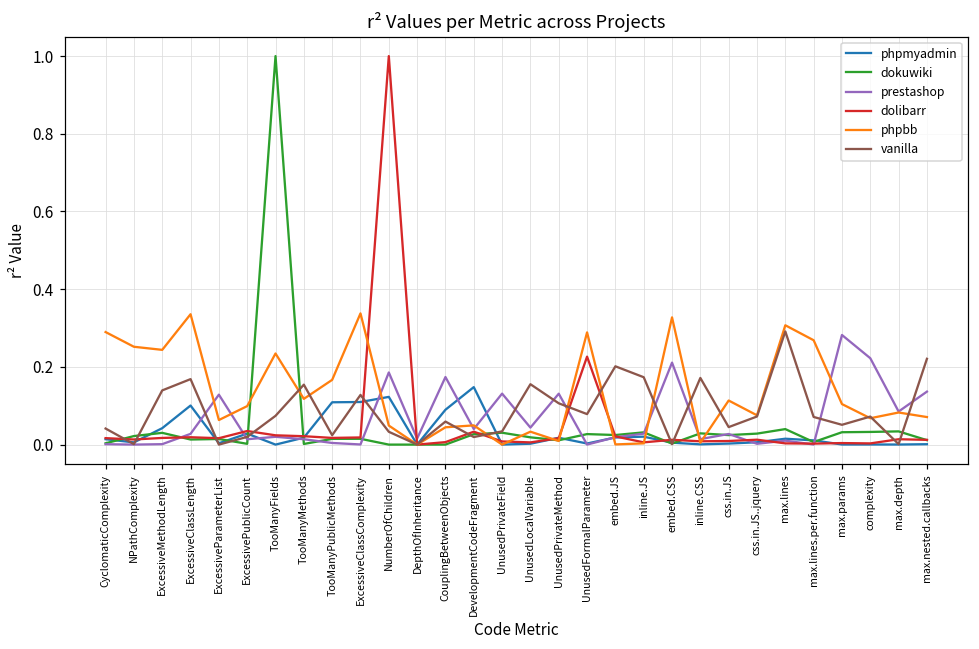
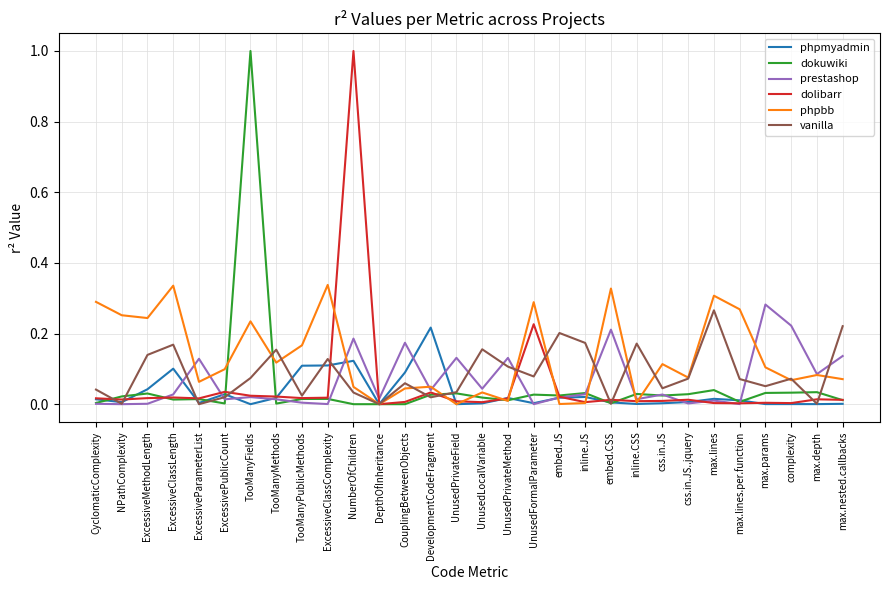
phpmyadmin, DevelopmentCodeFragment: 0.15 -> 0.22
vanilla, max.lines: 0.29 -> 0.27
